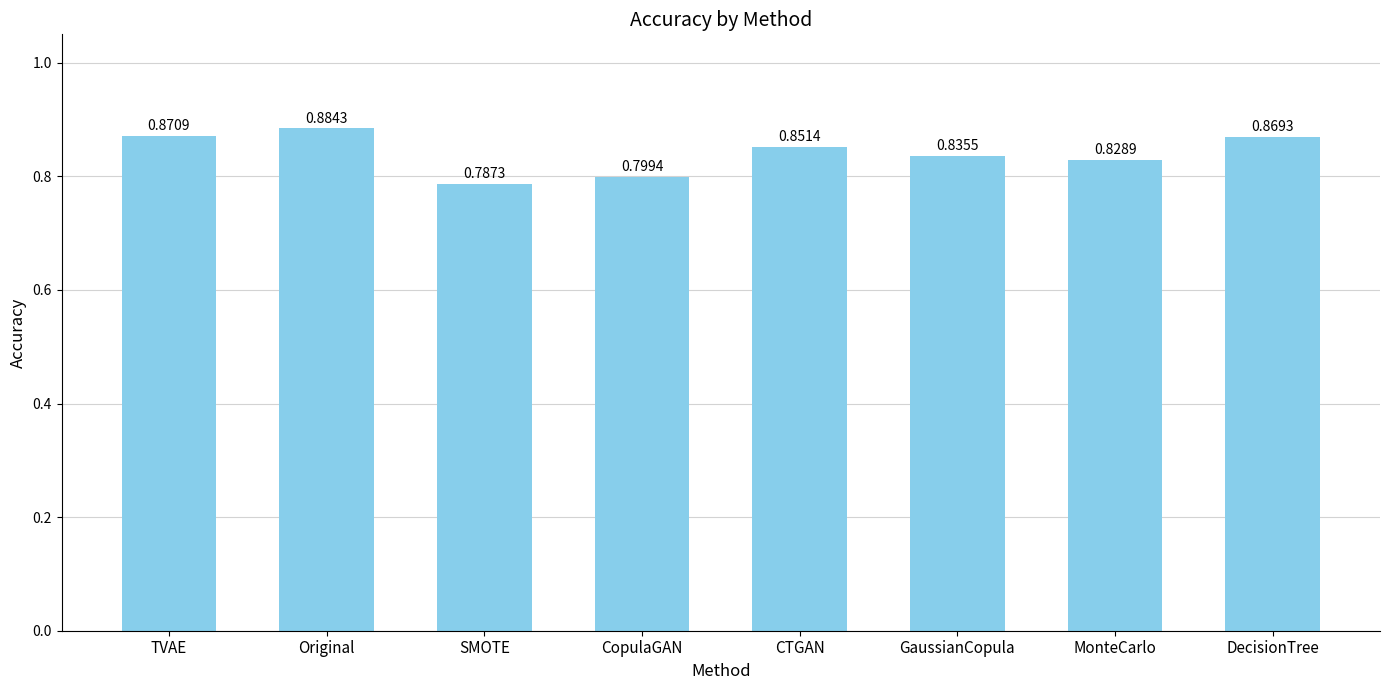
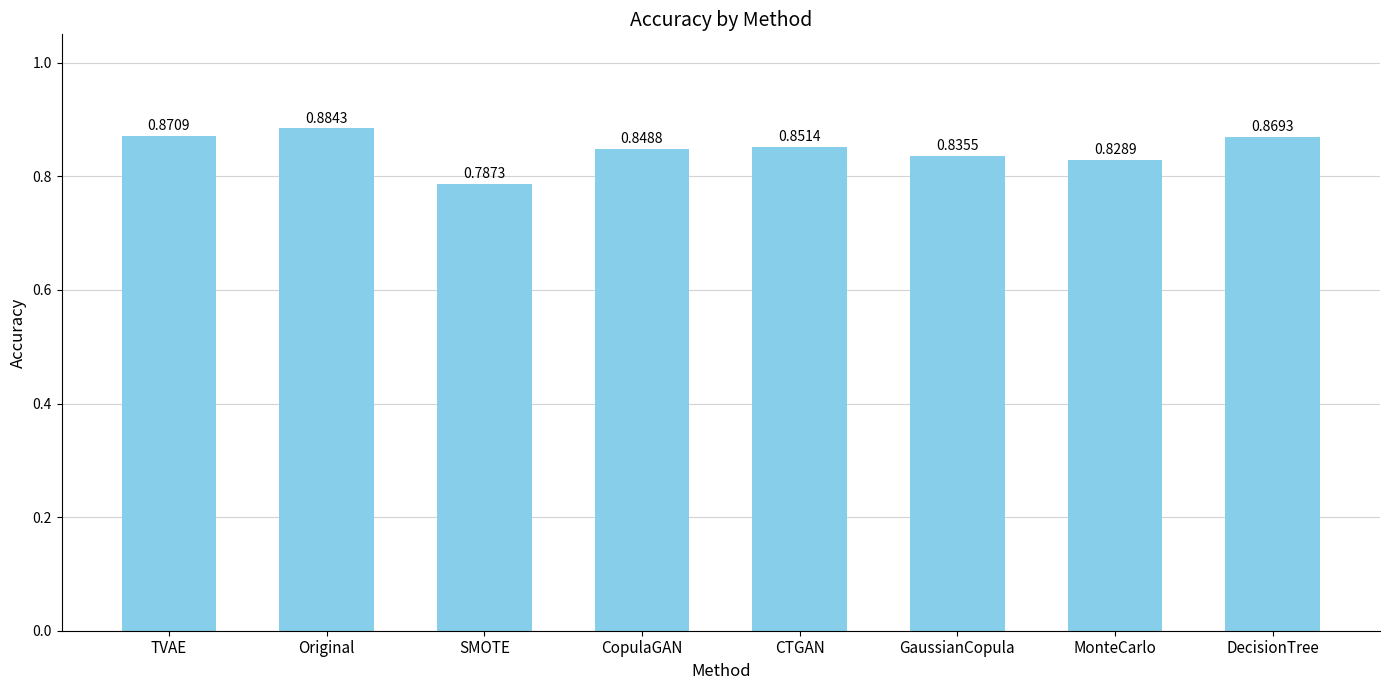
CopulaGAN: 0.7994 -> 0.8488
